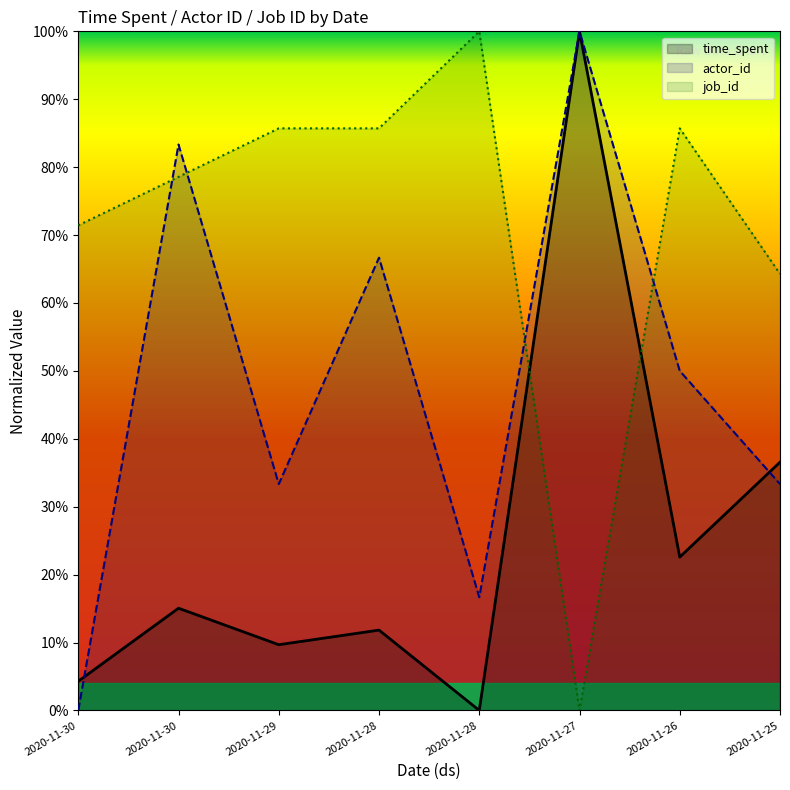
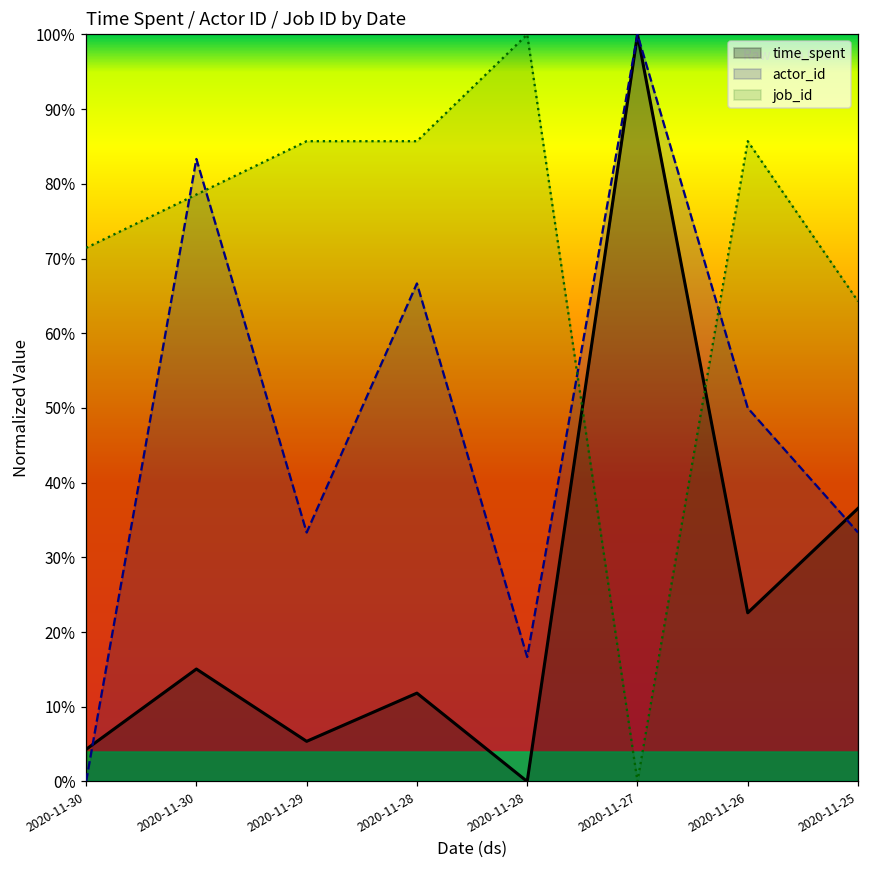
time_spent, 2020-11-29: 10% -> 5%
